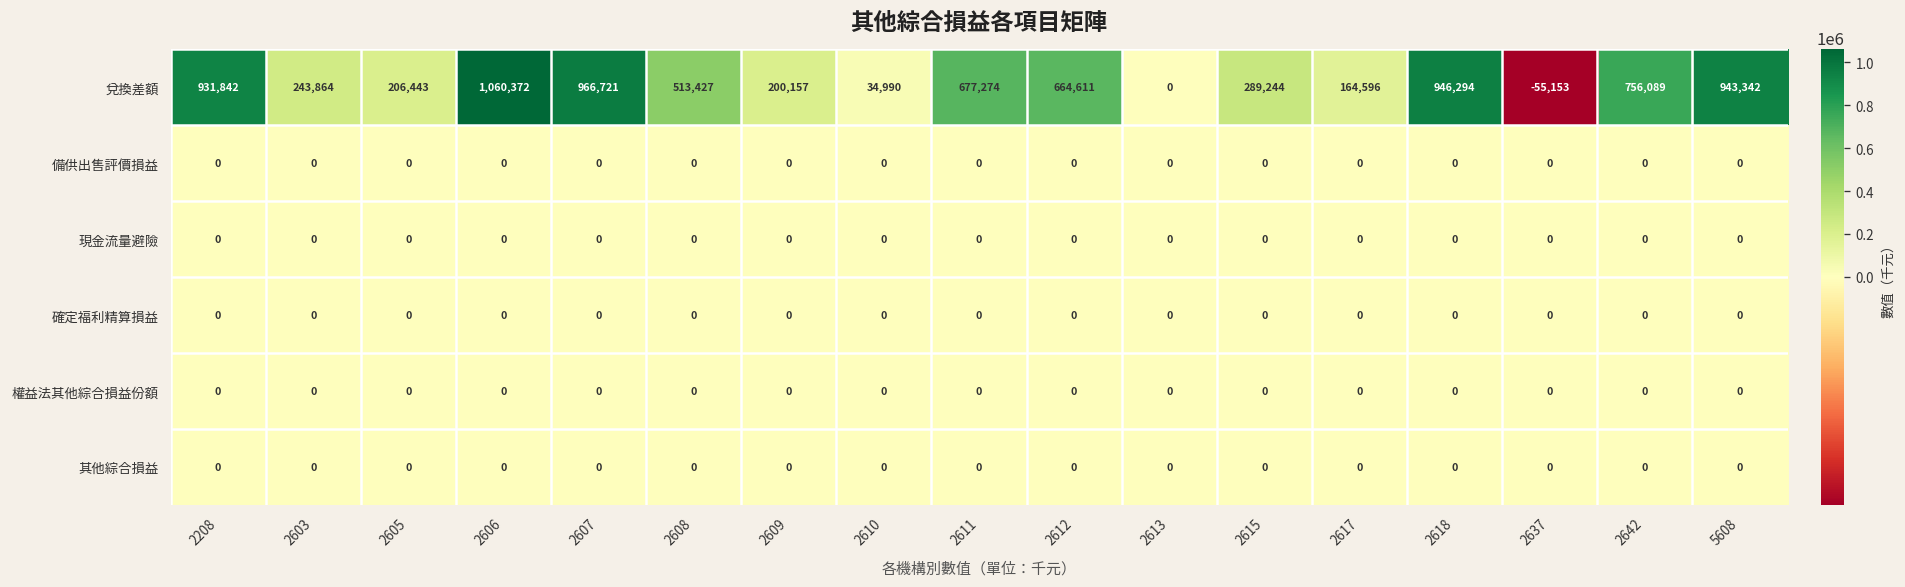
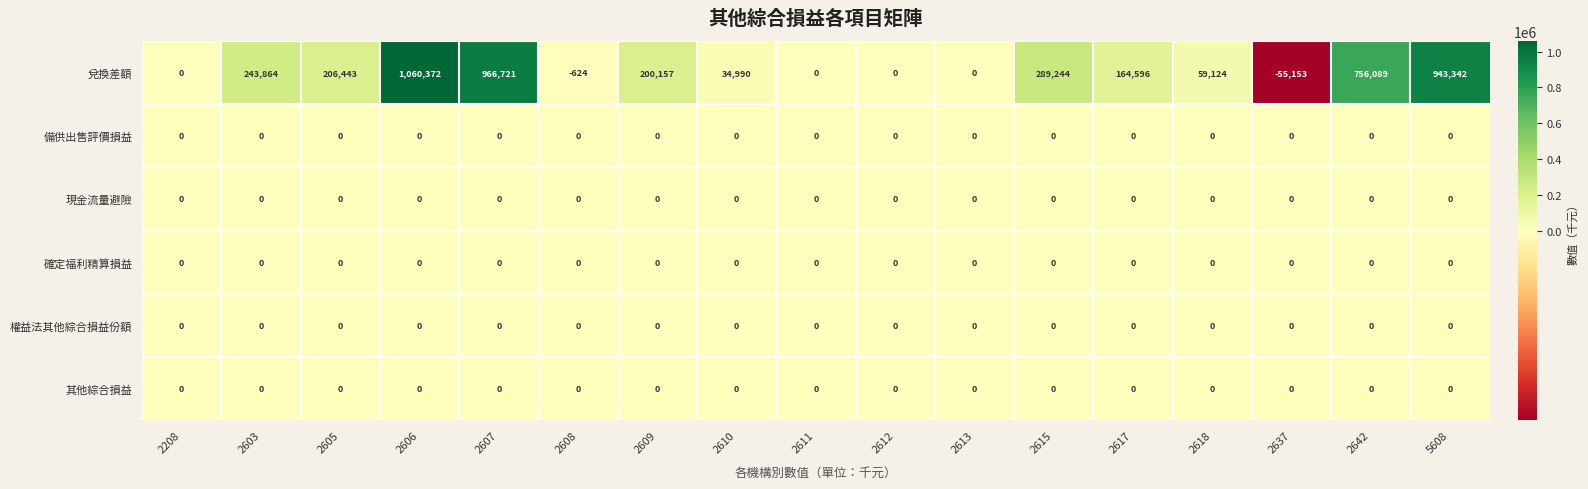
兌換差額, 2208: 931,842 -> 0
兌換差額, 2608: 513,427 -> -624
兌換差額, 2611: 677,274 -> 0
兌換差額, 2612: 664,611 -> 0
兌換差額, 2618: 946,294 -> 59,124
